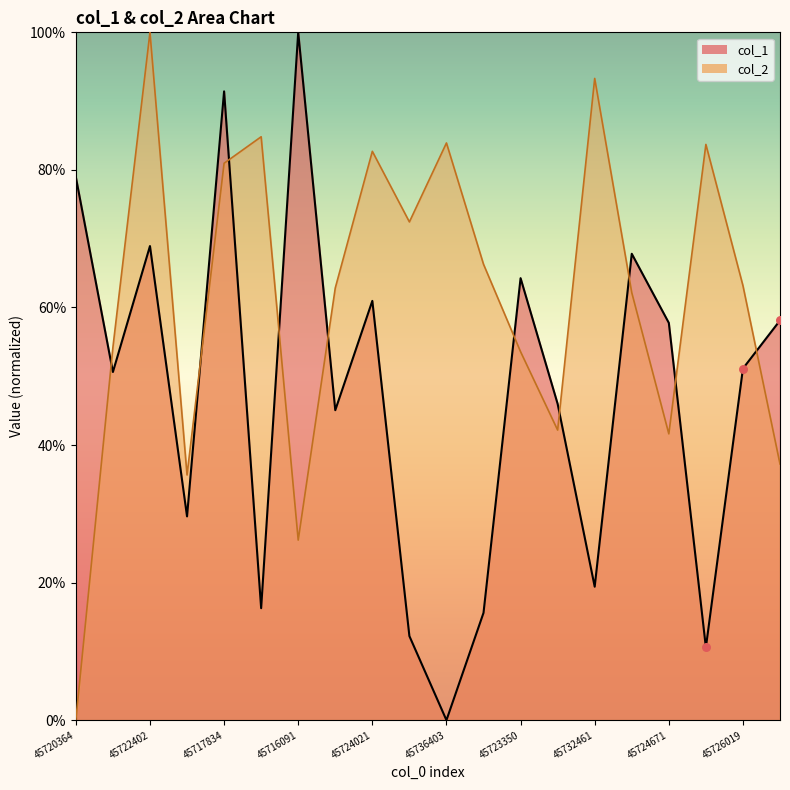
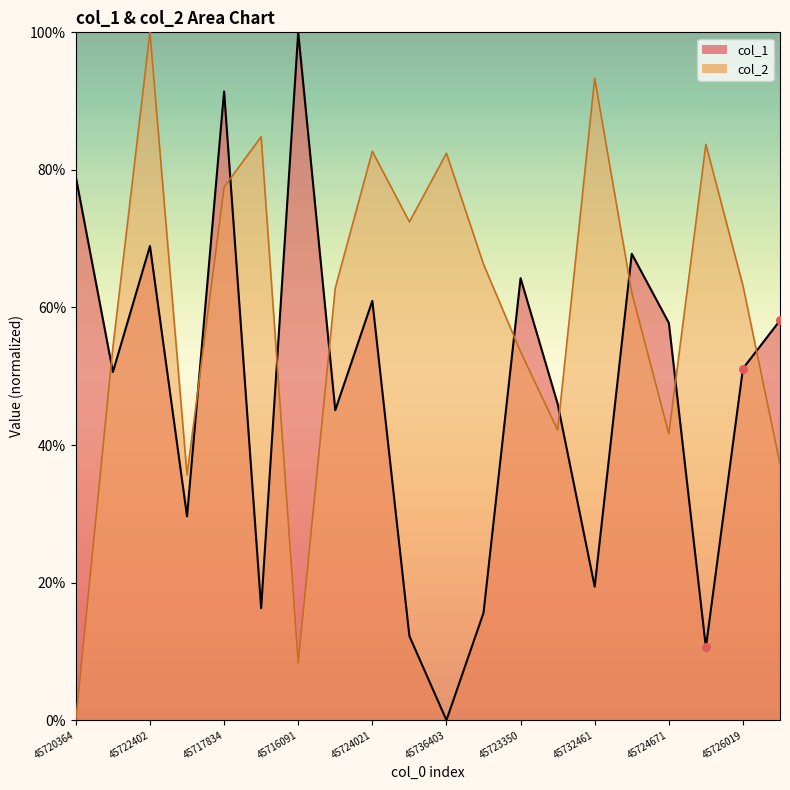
col_2, 45717834: 81% -> 78%
col_2, 45716091: 26% -> 8%
col_2, 45736403: 84% -> 82%
